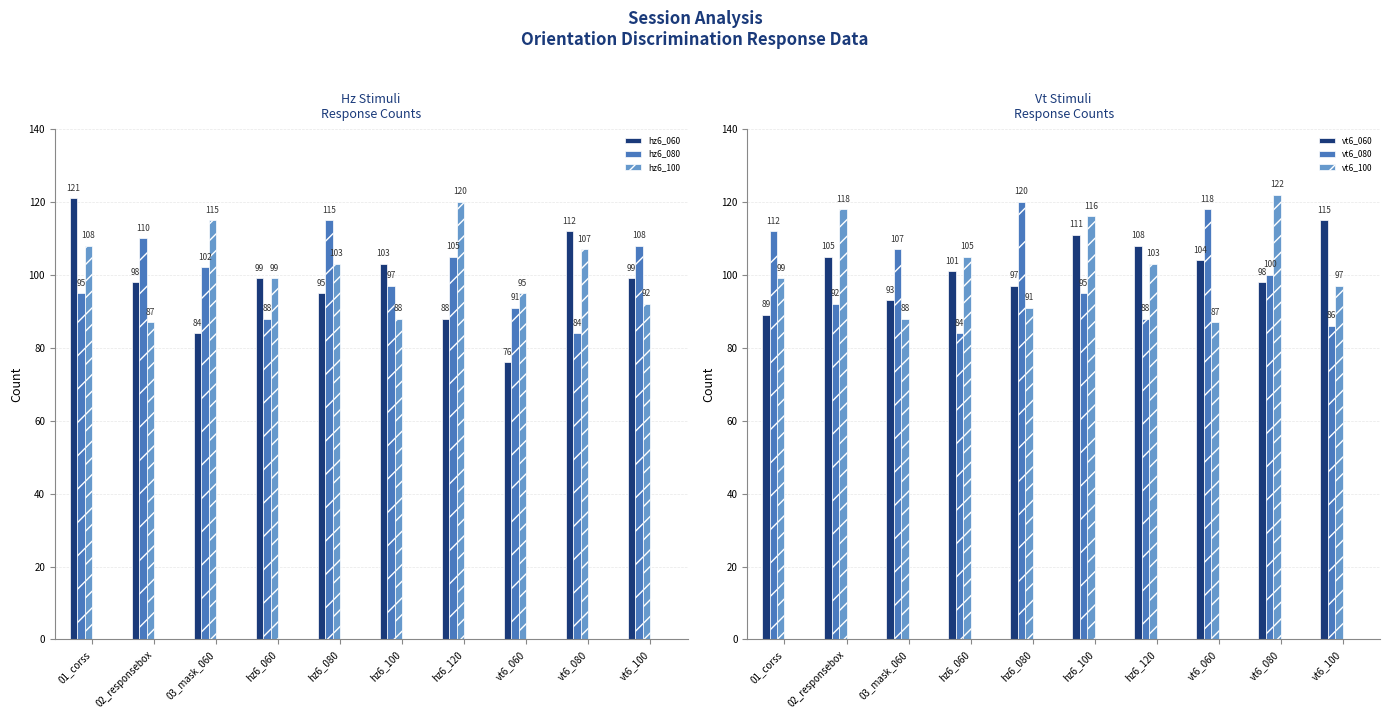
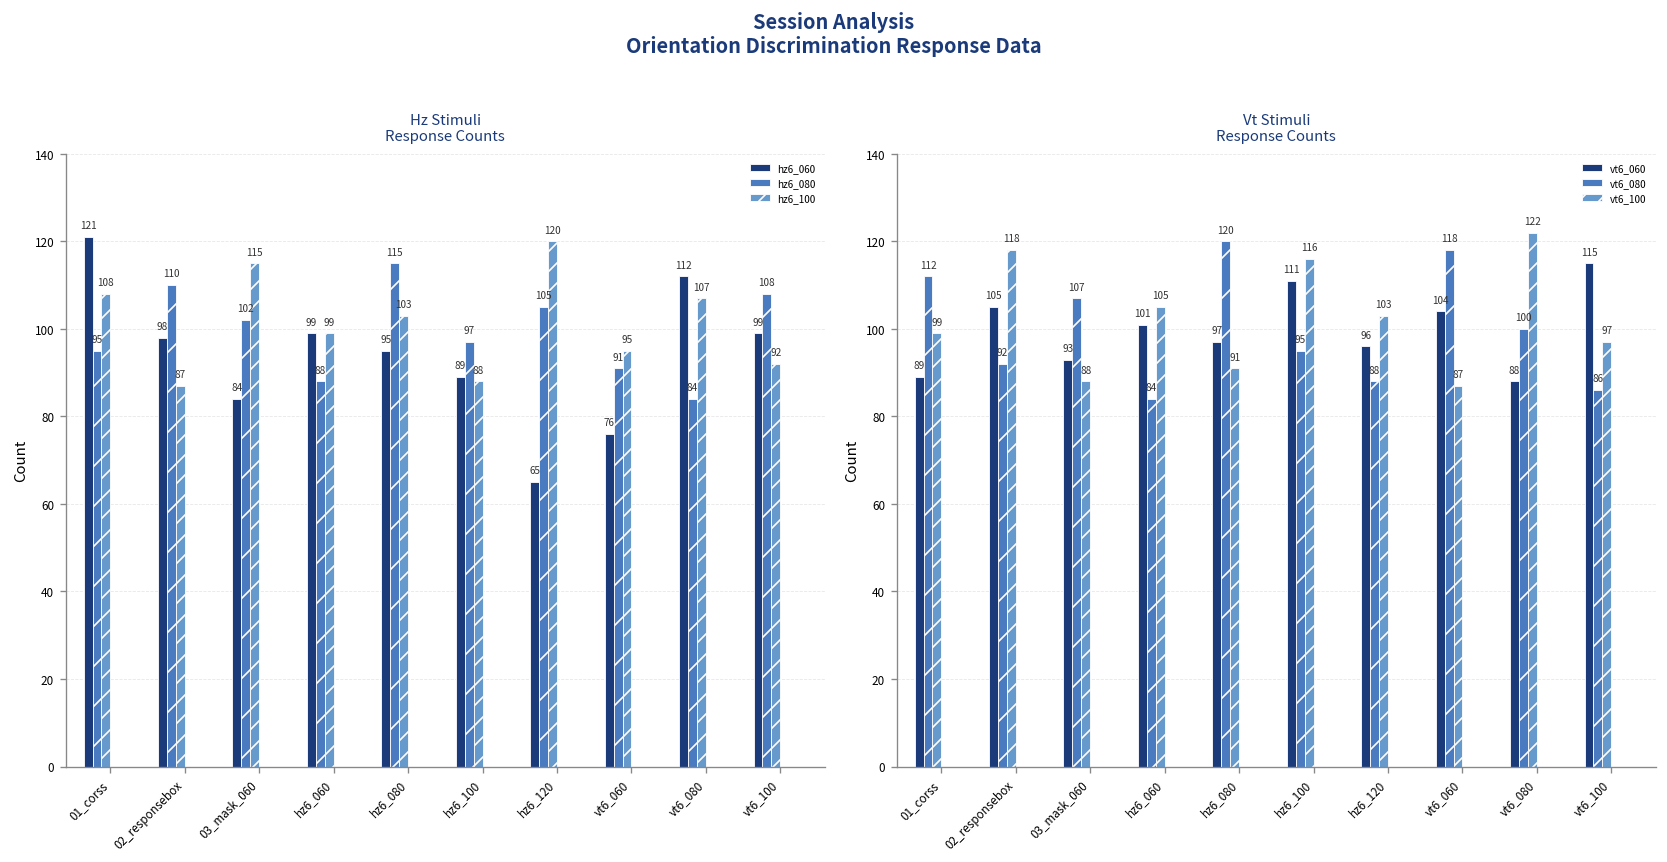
Hz Stimuli Response Counts, hz6_060, hz6_100: 103 -> 89
Hz Stimuli Response Counts, hz6_060, hz6_120: 88 -> 65
Vt Stimuli Response Counts, vt6_060, hz6_120: 108 -> 96
Vt Stimuli Response Counts, vt6_060, vt6_080: 98 -> 88
